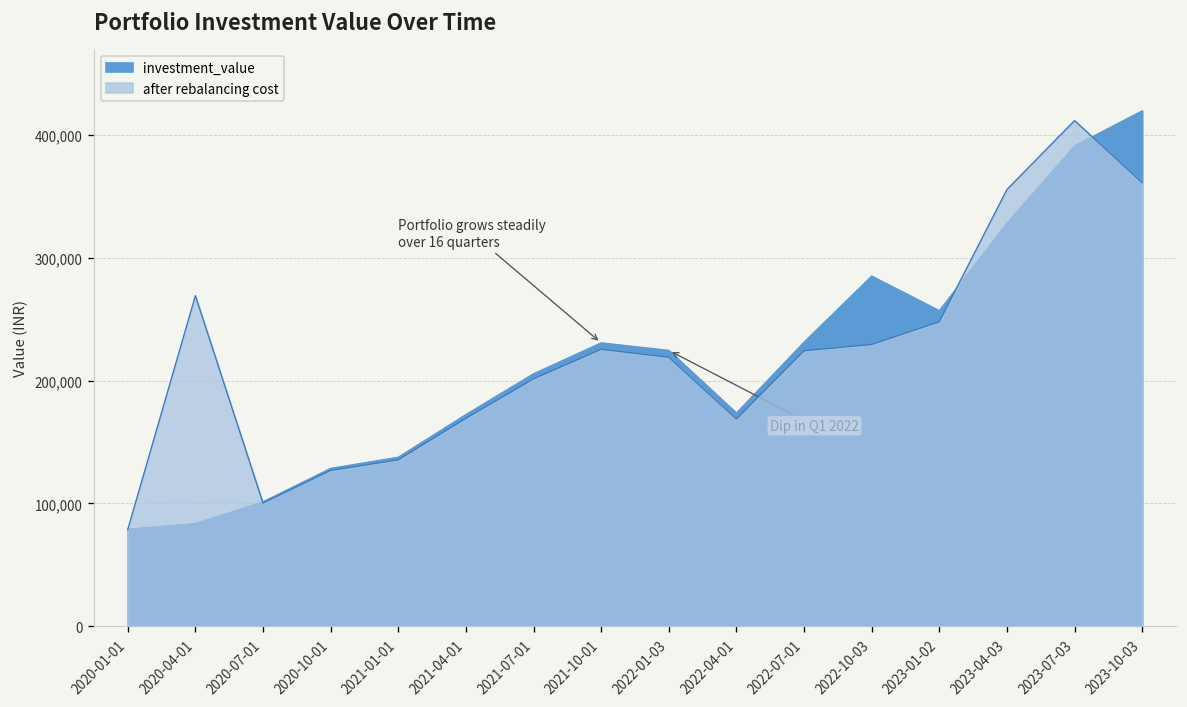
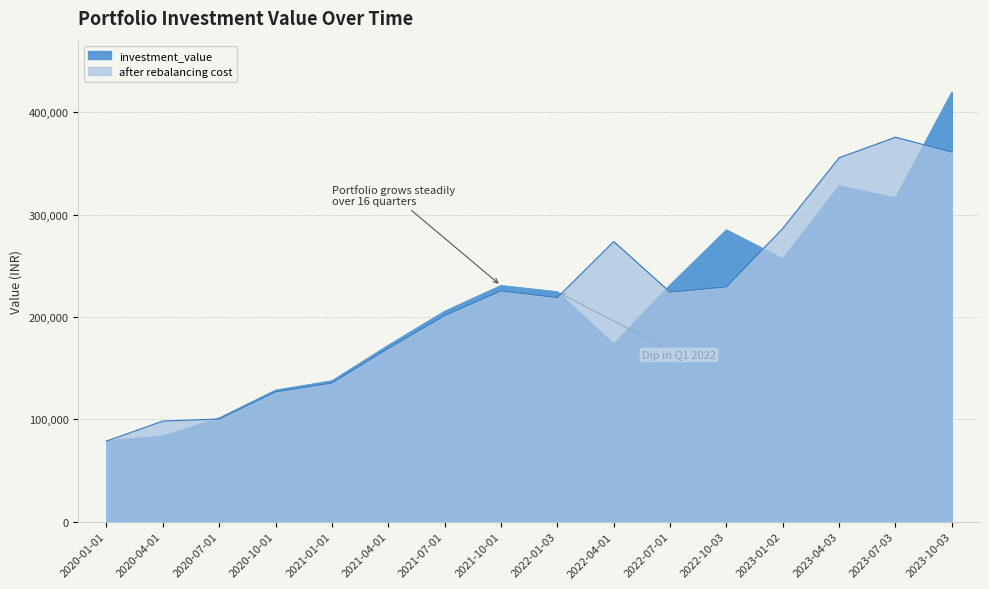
after rebalancing cost, 2020-04-01: 269,000 -> 98,000
after rebalancing cost, 2022-04-01: 169,000 -> 274,000
after rebalancing cost, 2023-01-02: 248,000 -> 287,000
investment_value, 2023-07-03: 391,000 -> 316,000
after rebalancing cost, 2023-07-03: 412,000 -> 376,000
